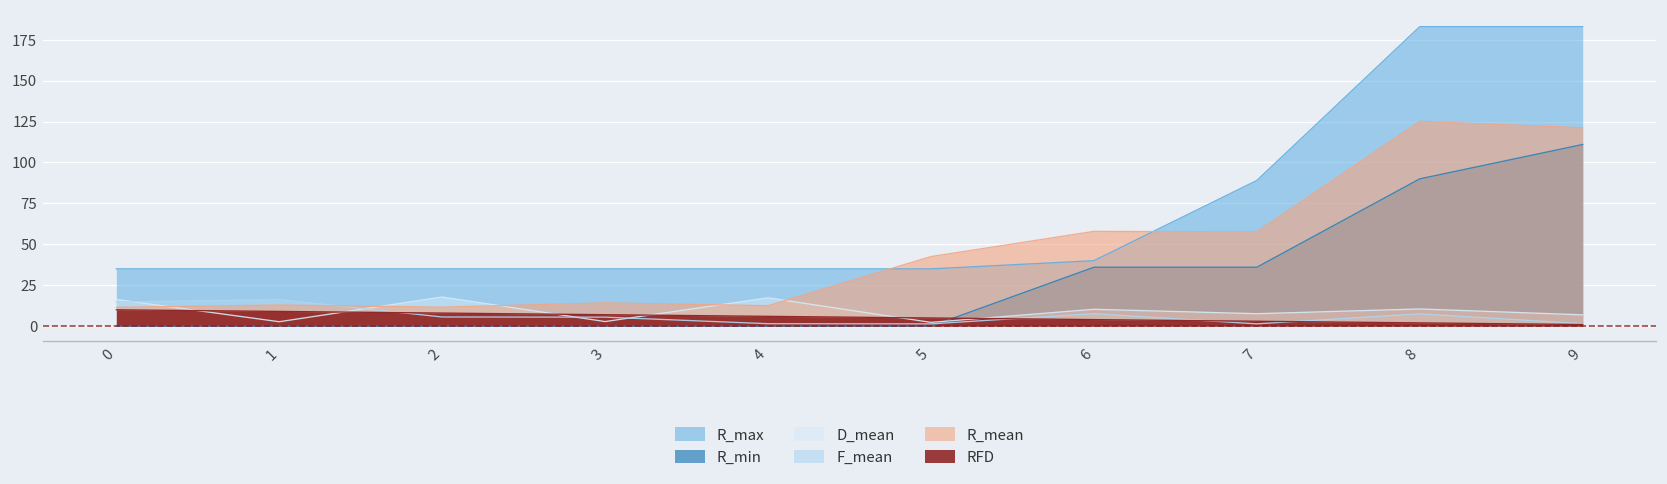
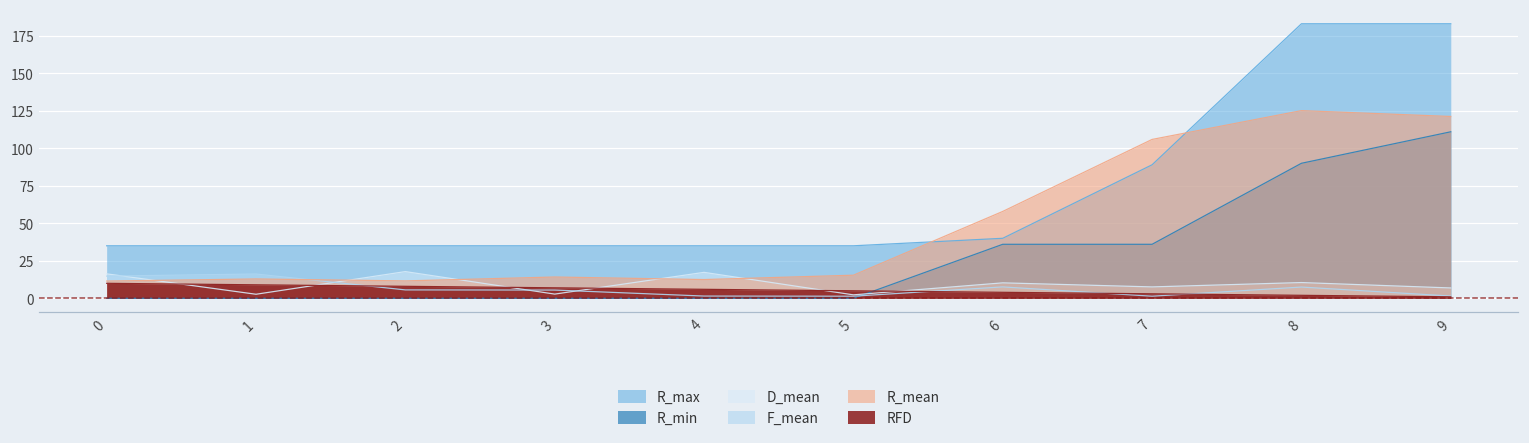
R_mean, 5: 43 -> 15
R_mean, 7: 58 -> 106
